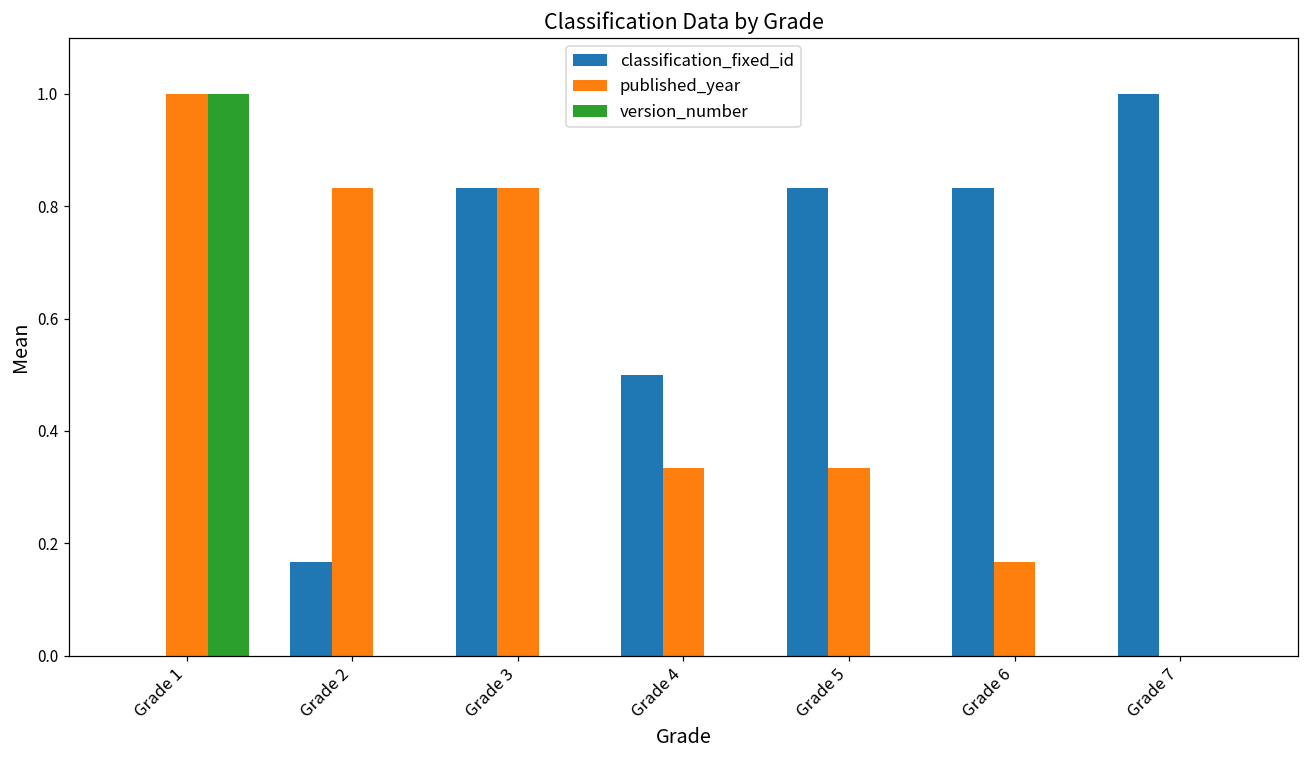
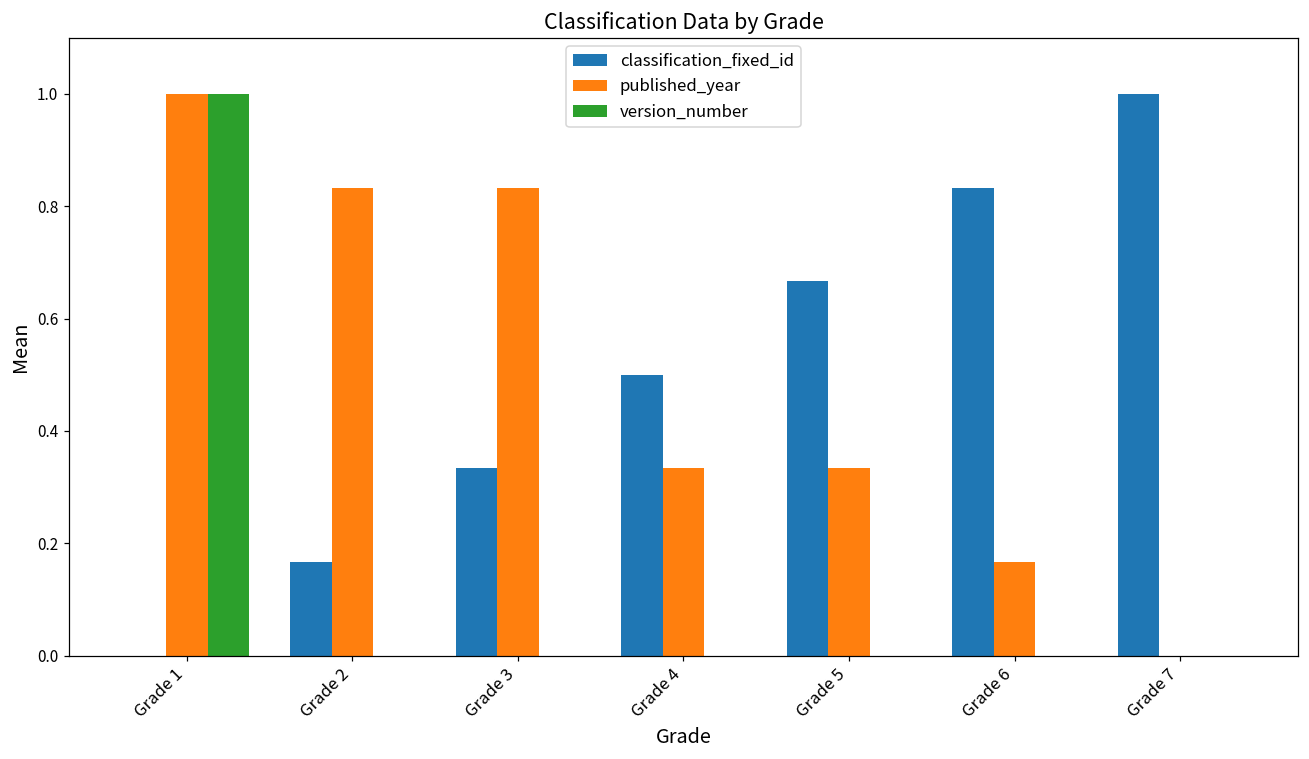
classification_fixed_id, Grade 3: 0.83 -> 0.33
classification_fixed_id, Grade 5: 0.83 -> 0.67
